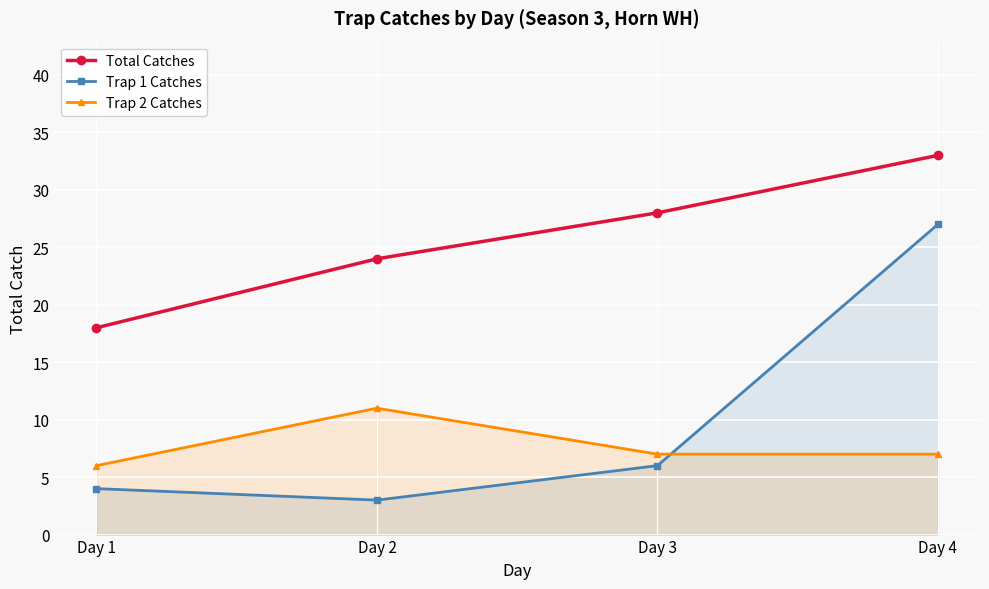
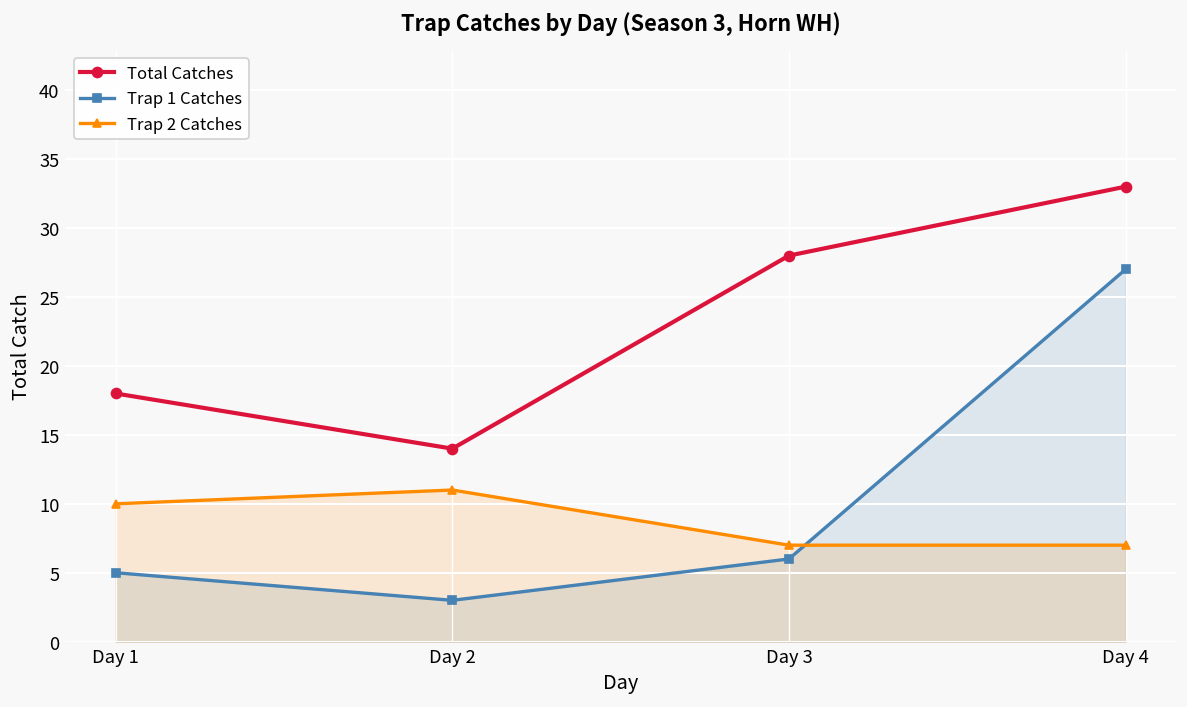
Trap 1 Catches, Day 1: 4 -> 5
Trap 2 Catches, Day 1: 6 -> 10
Total Catches, Day 2: 24 -> 14
